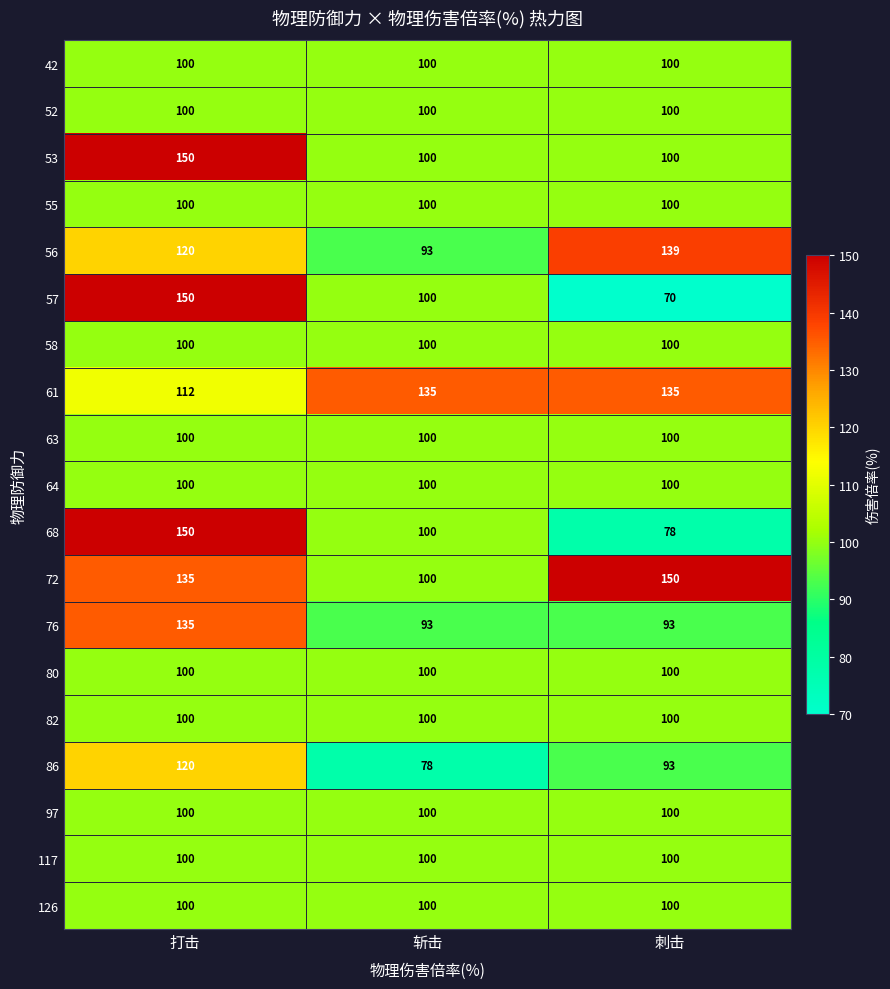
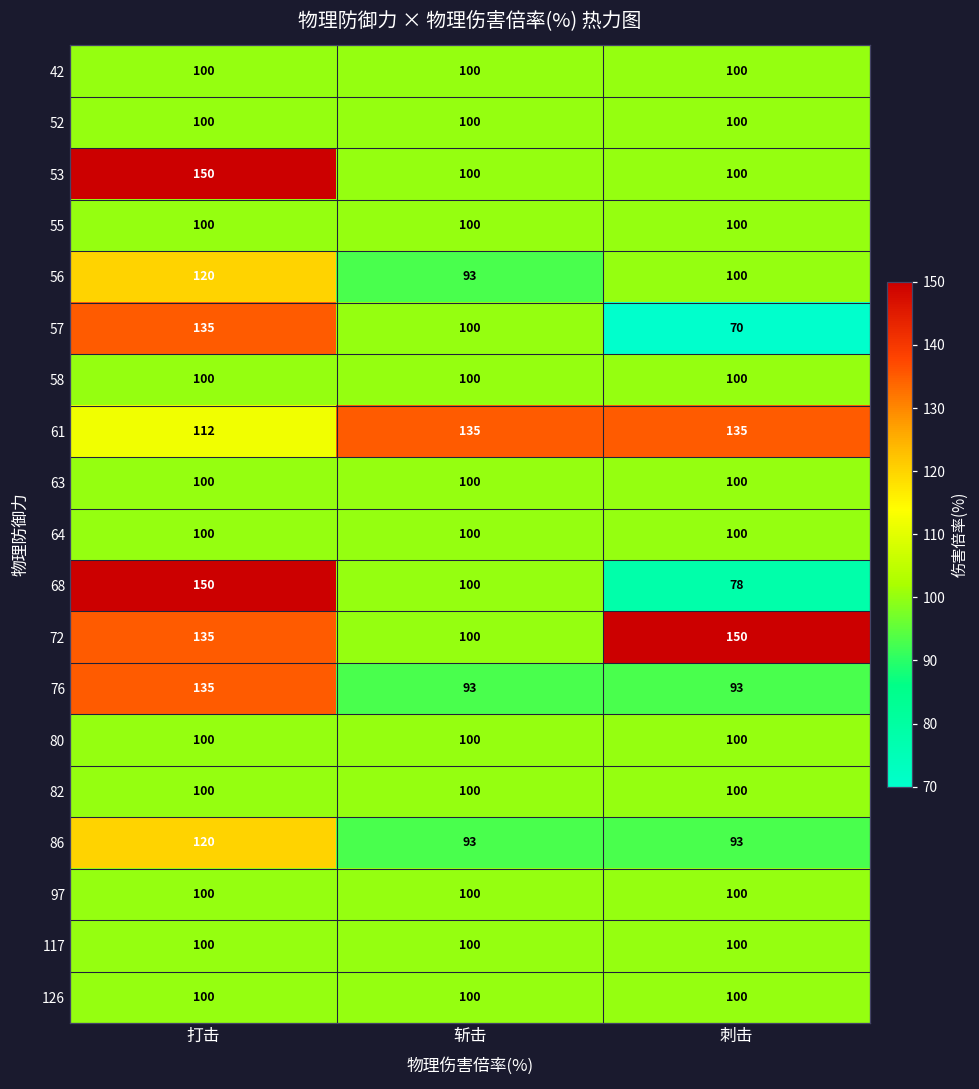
56, 刺击: 139 -> 100
57, 打击: 150 -> 135
86, 斩击: 78 -> 93
